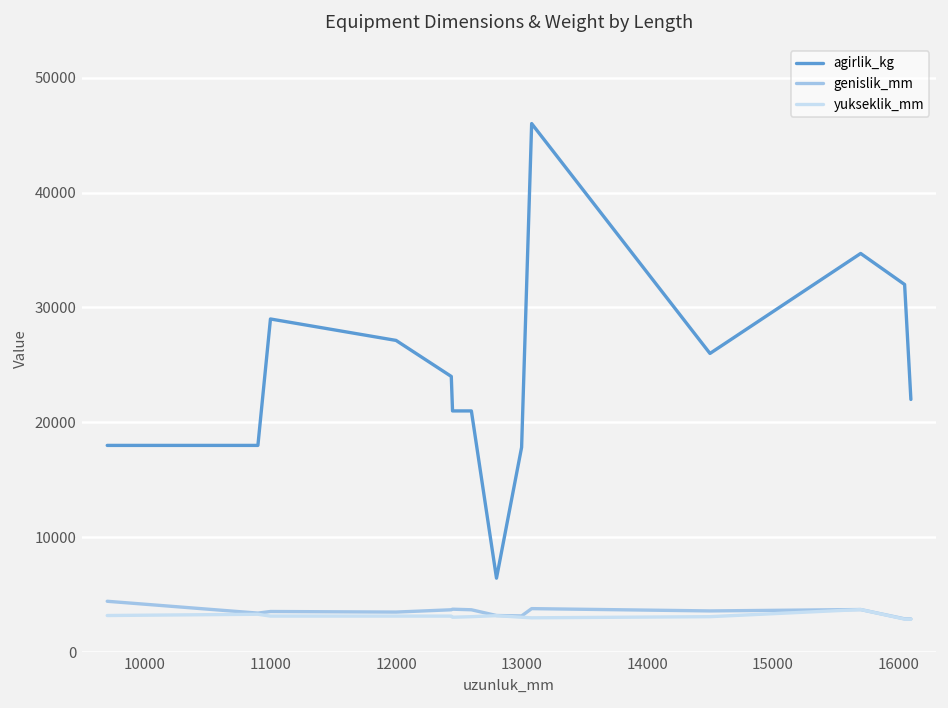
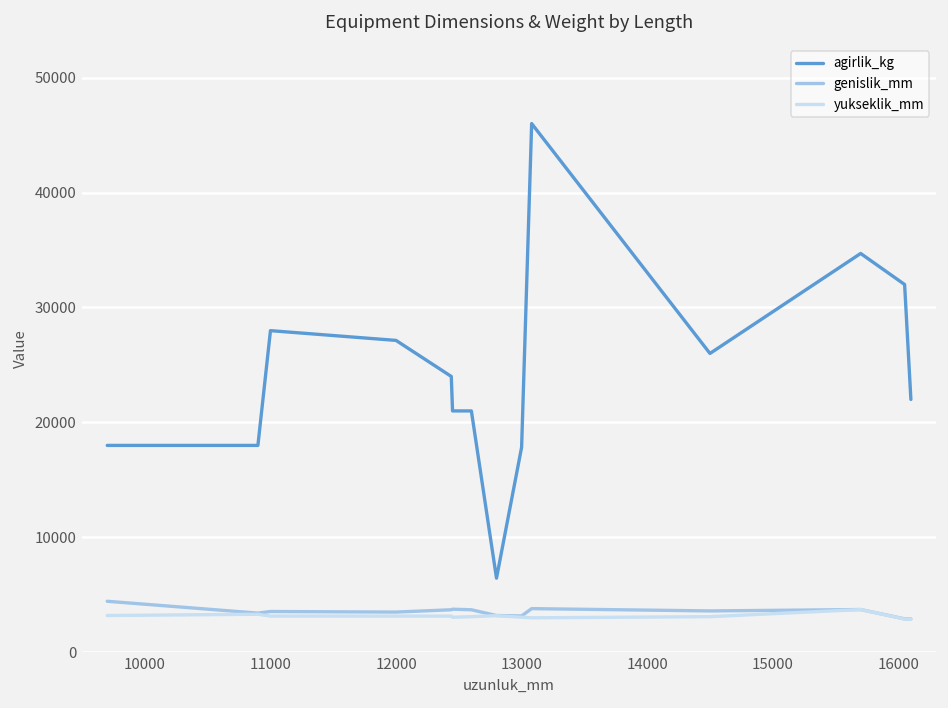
agirlik_kg, 11000: 29000 -> 28000
